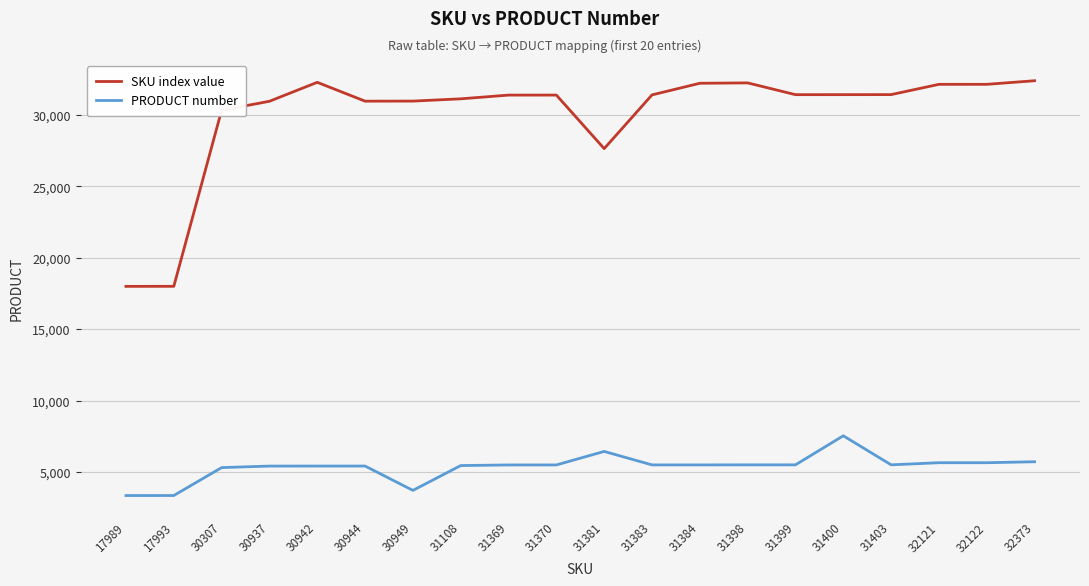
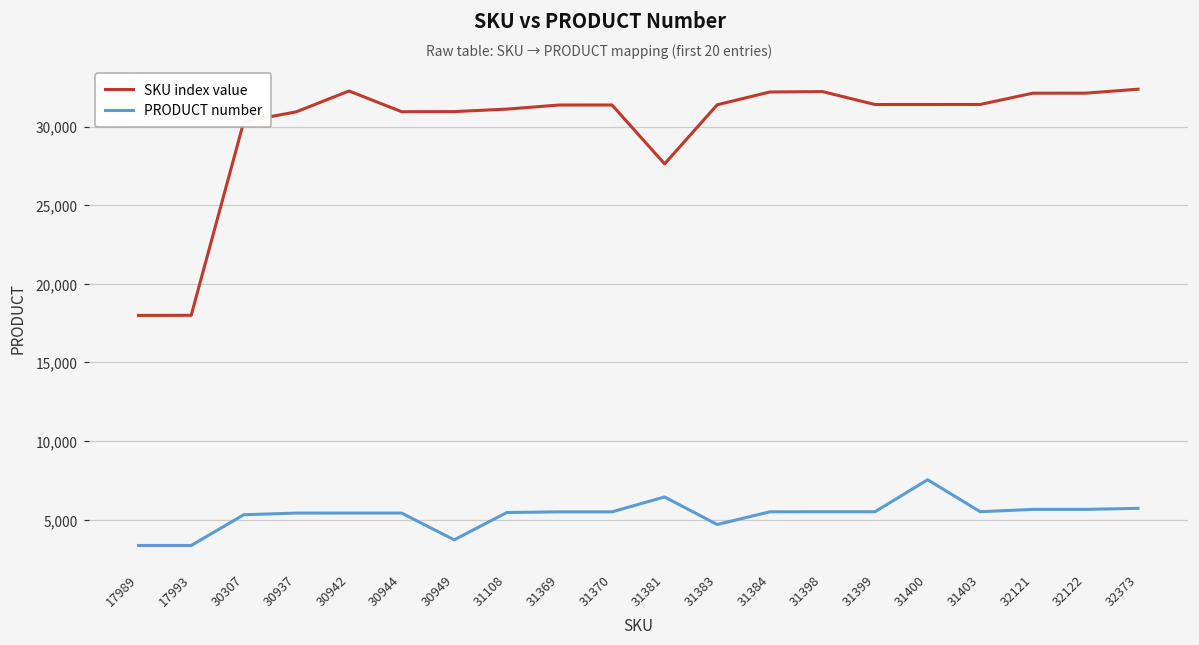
PRODUCT number, 31383: 5,500 -> 4,700
